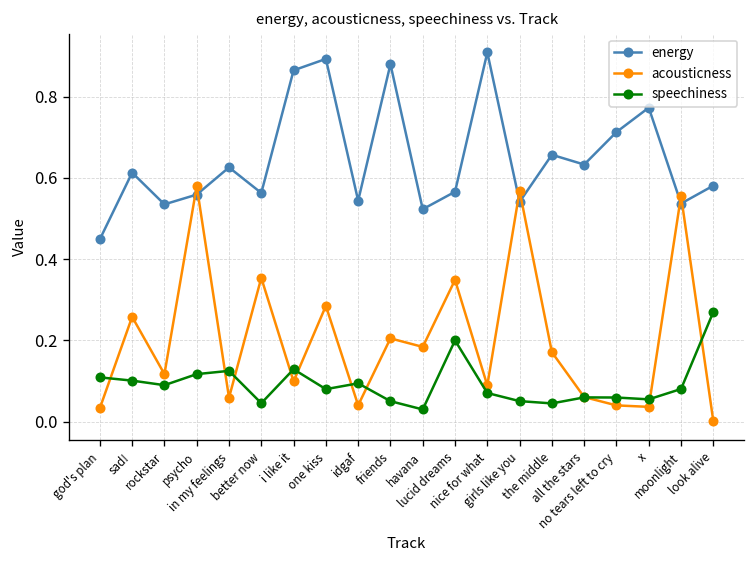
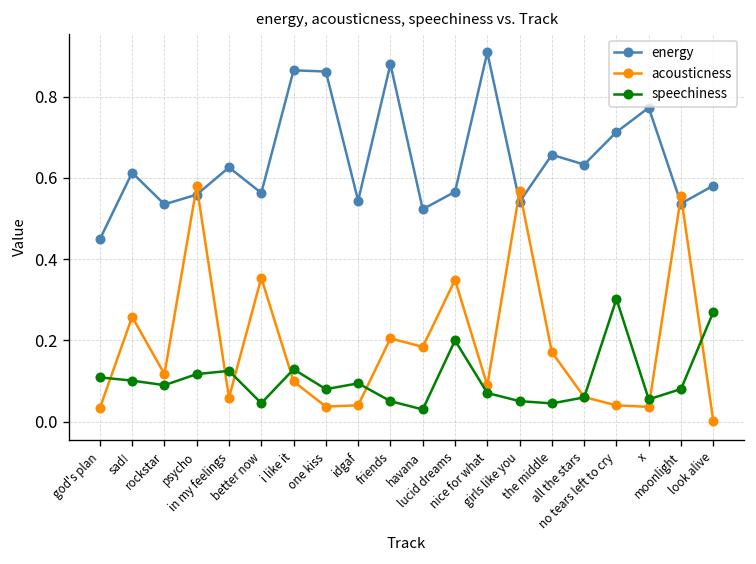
energy, one kiss: 0.89 -> 0.86
acousticness, one kiss: 0.29 -> 0.04
speechiness, no tears left to cry: 0.06 -> 0.30
